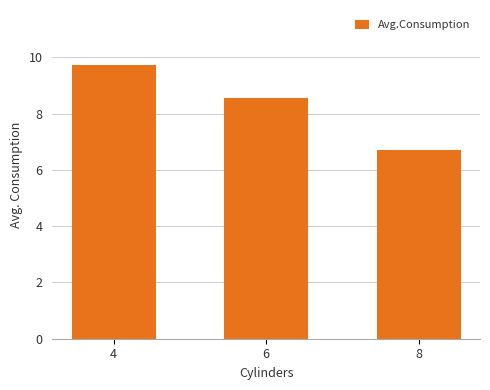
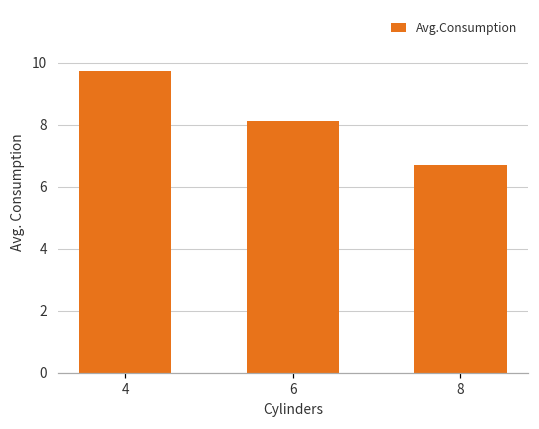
6: 8.5 -> 8.1
